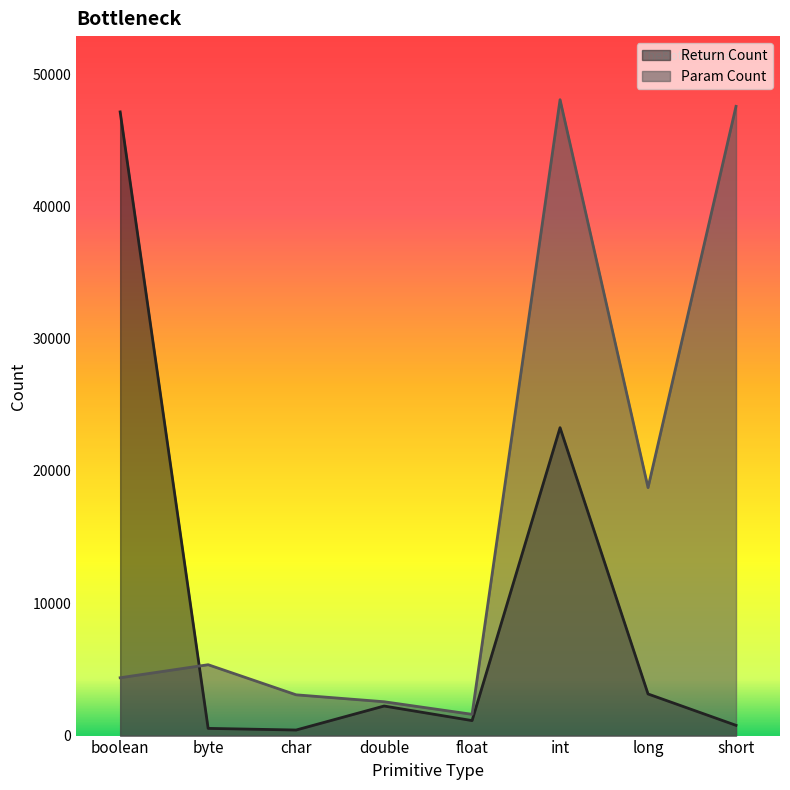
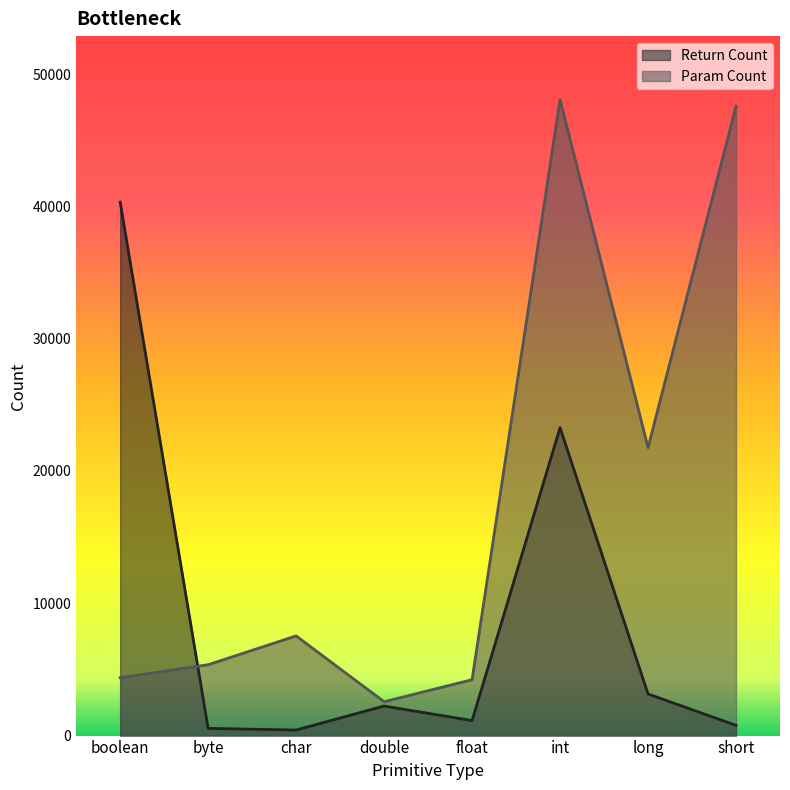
Return Count, boolean: 47100 -> 40300
Param Count, char: 3100 -> 7500
Param Count, float: 1600 -> 4200
Param Count, long: 18700 -> 21800
